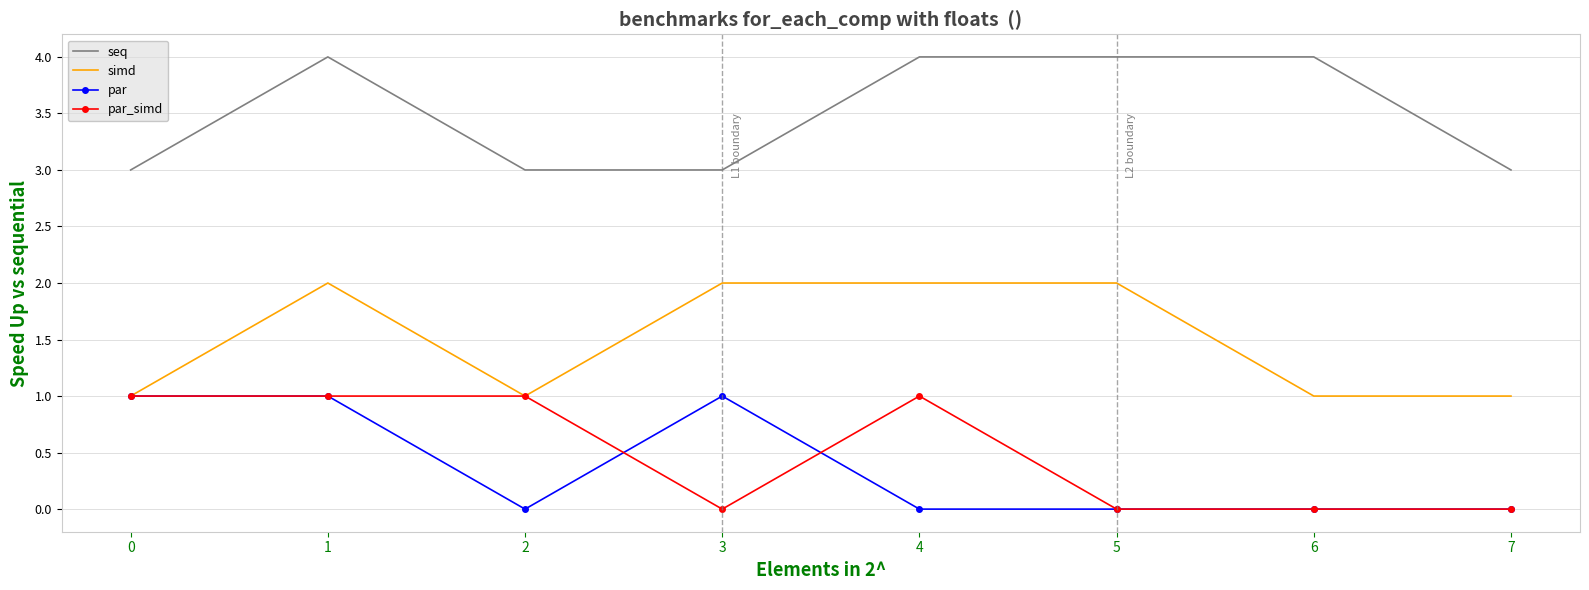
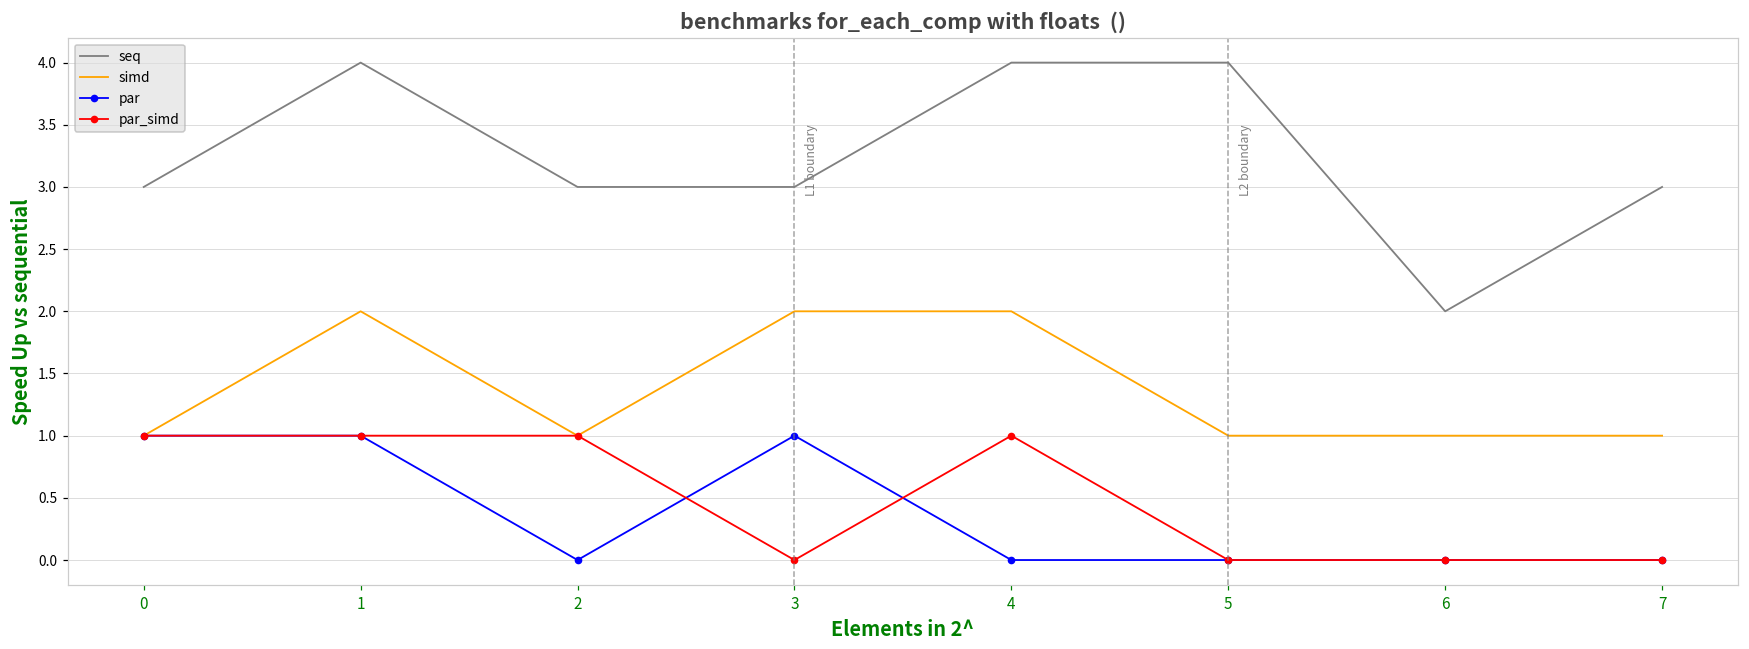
simd, 5: 2 -> 1
seq, 6: 4 -> 2
